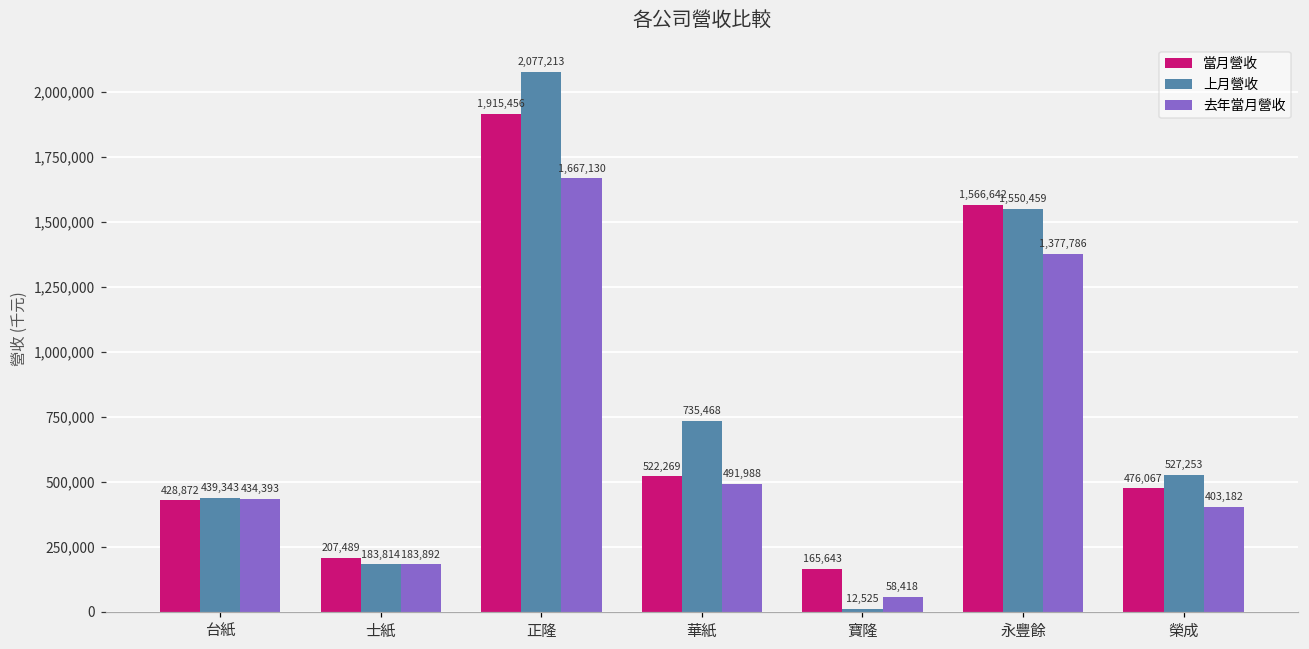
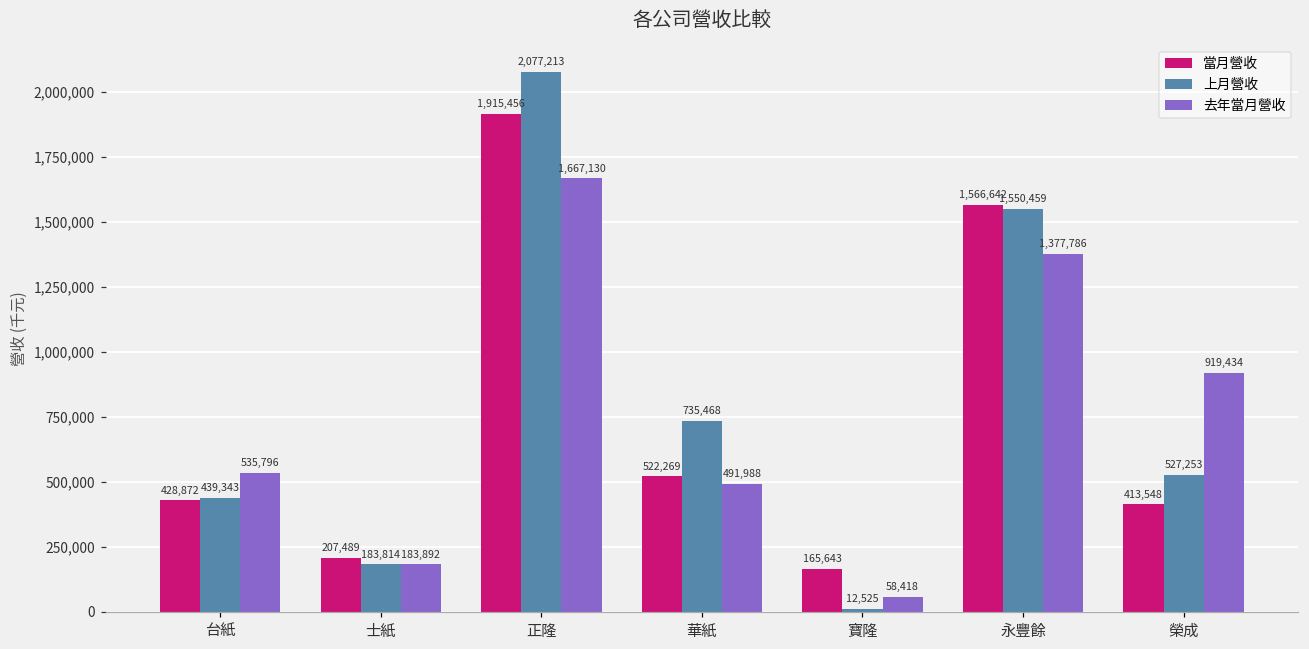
去年當月營收, 台紙: 434,393 -> 535,796
當月營收, 榮成: 476,067 -> 413,548
去年當月營收, 榮成: 403,182 -> 919,434
